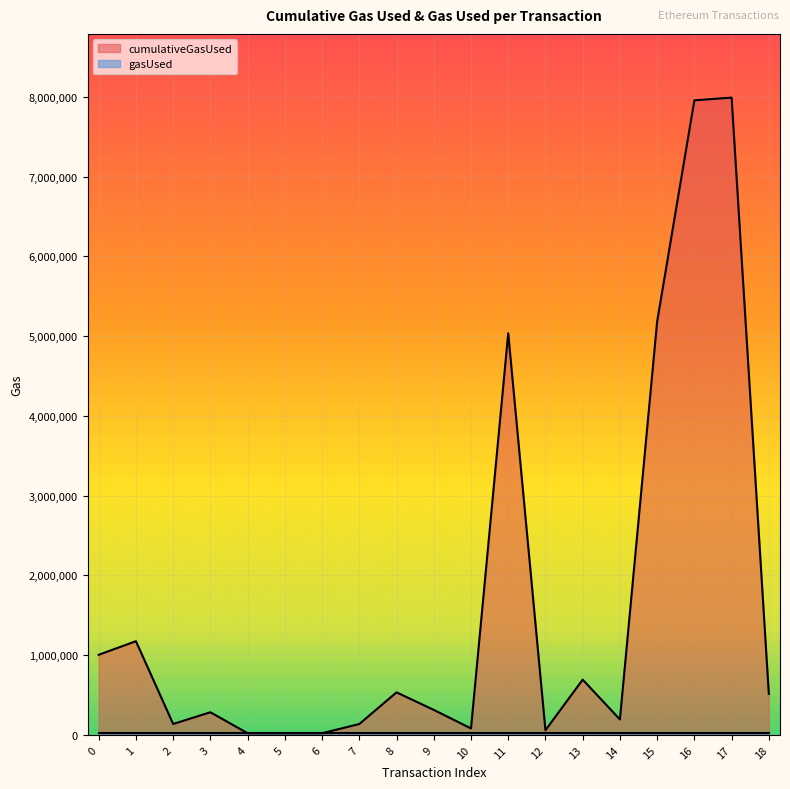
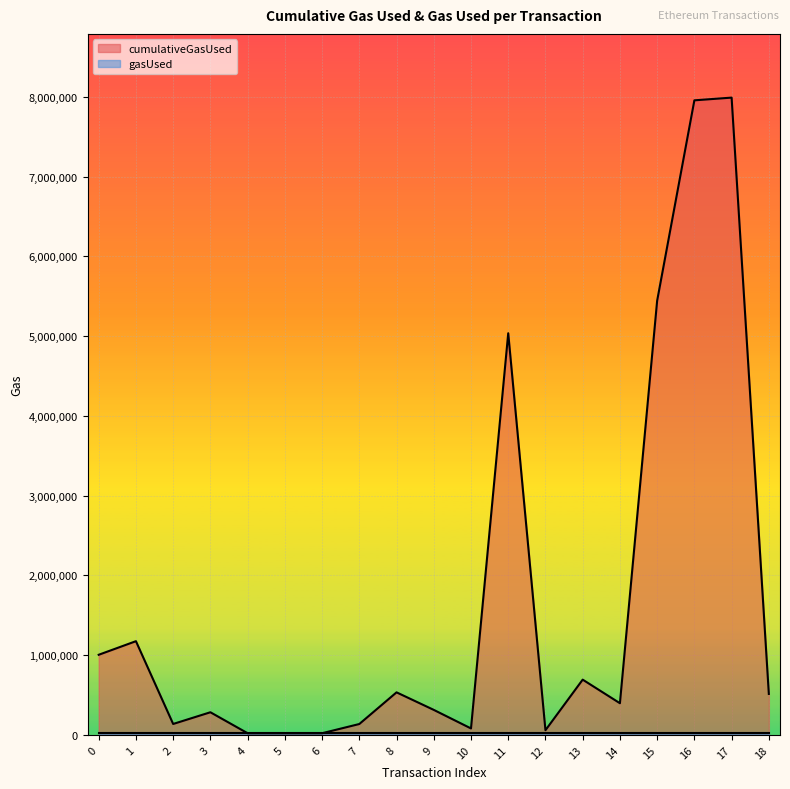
cumulativeGasUsed, 14: 200,000 -> 400,000
cumulativeGasUsed, 15: 5,200,000 -> 5,400,000
